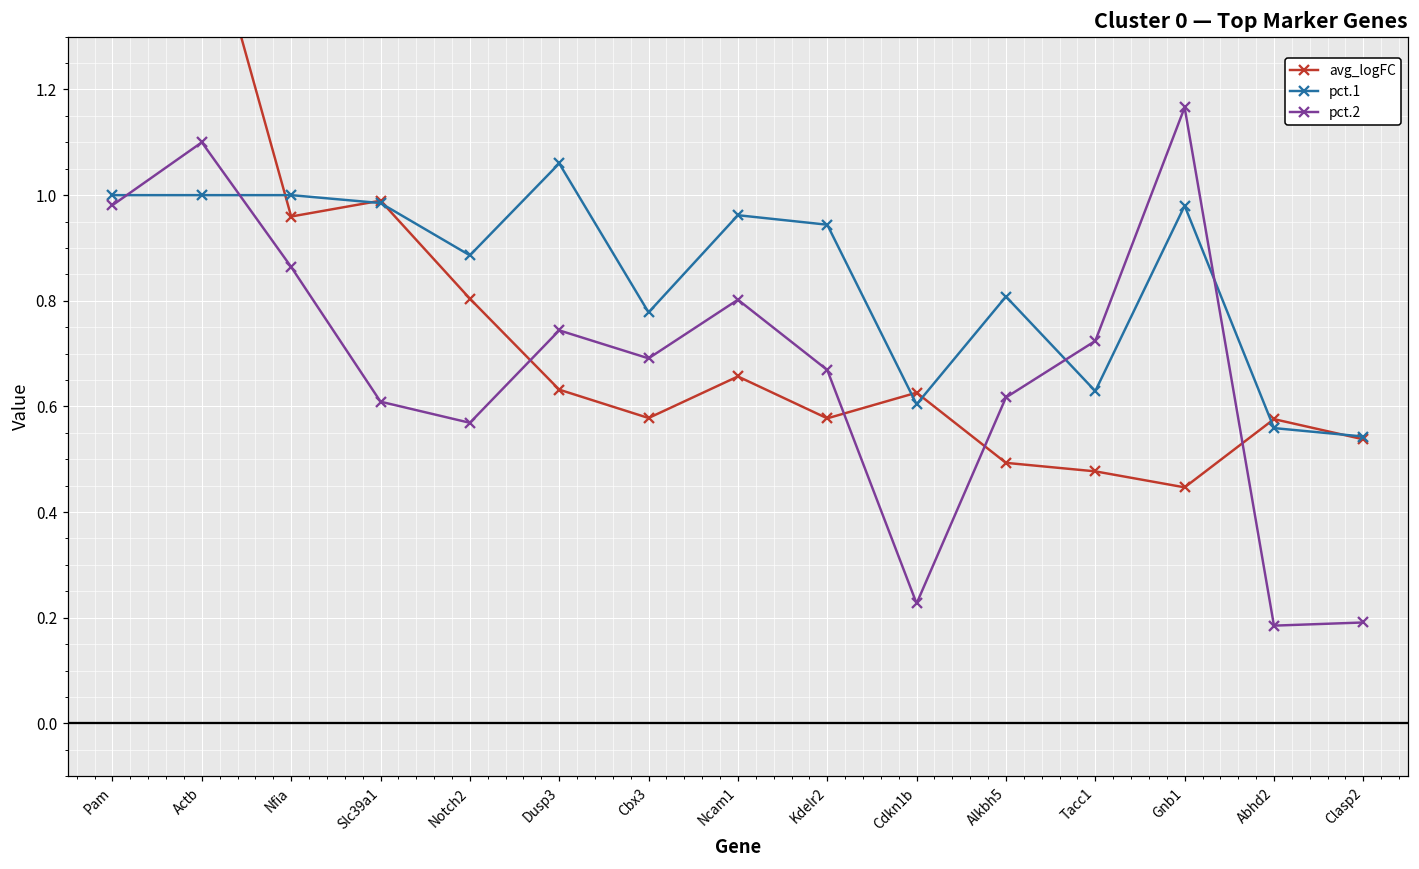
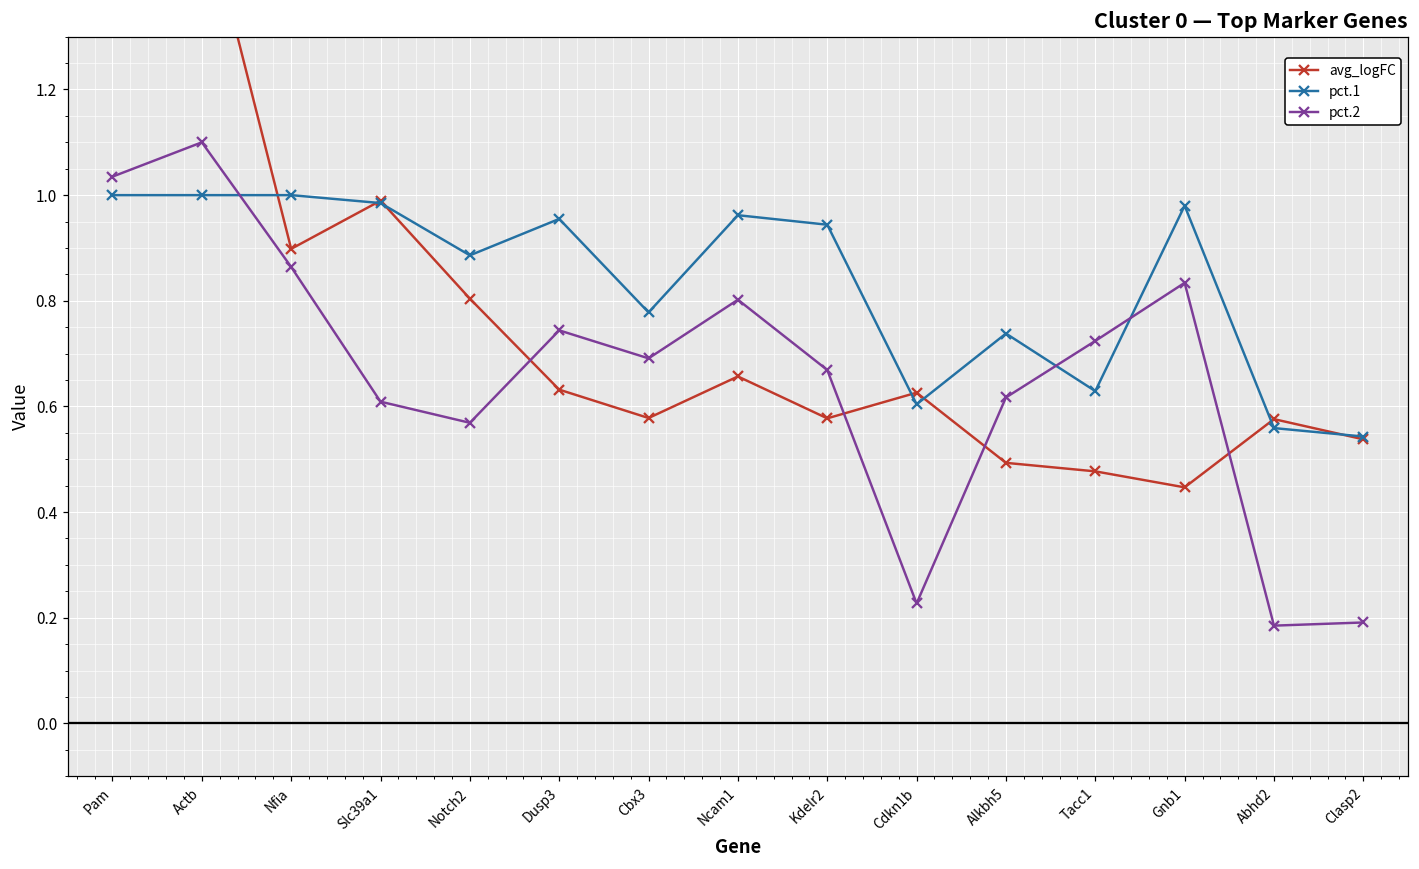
pct.2, Pam: 0.98 -> 1.04
avg_logFC, Nfia: 0.96 -> 0.90
pct.1, Dusp3: 1.06 -> 0.96
pct.1, Alkbh5: 0.81 -> 0.74
pct.2, Gnb1: 1.17 -> 0.83
